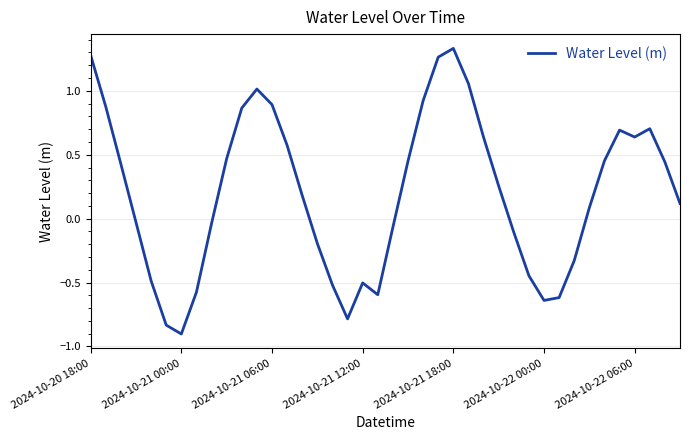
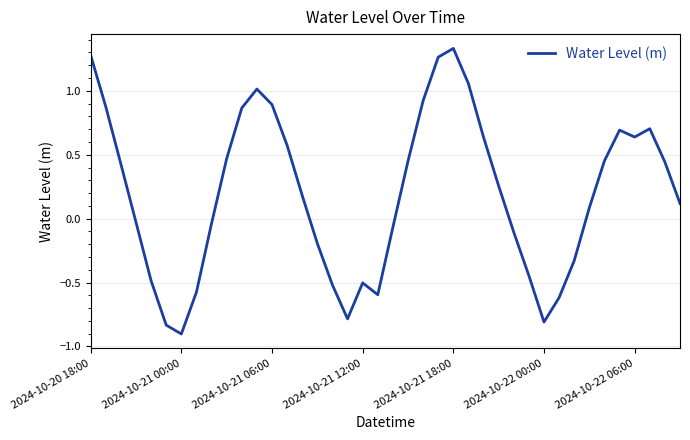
2024-10-22 00:00: -0.64 -> -0.81
